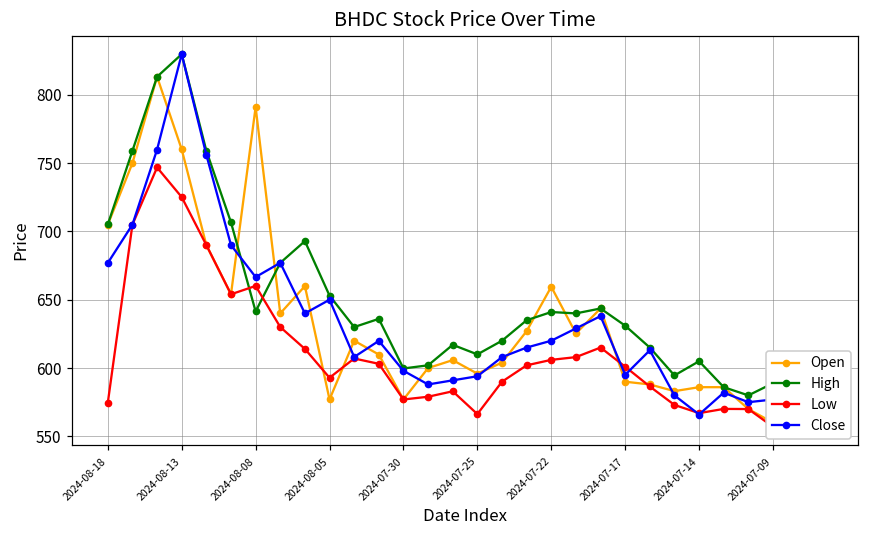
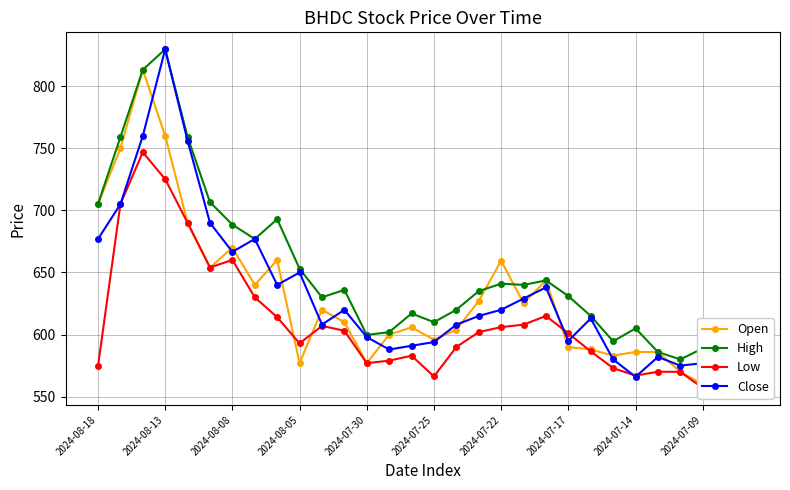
Open, 2024-08-08: 791 -> 670
High, 2024-08-08: 641 -> 689
